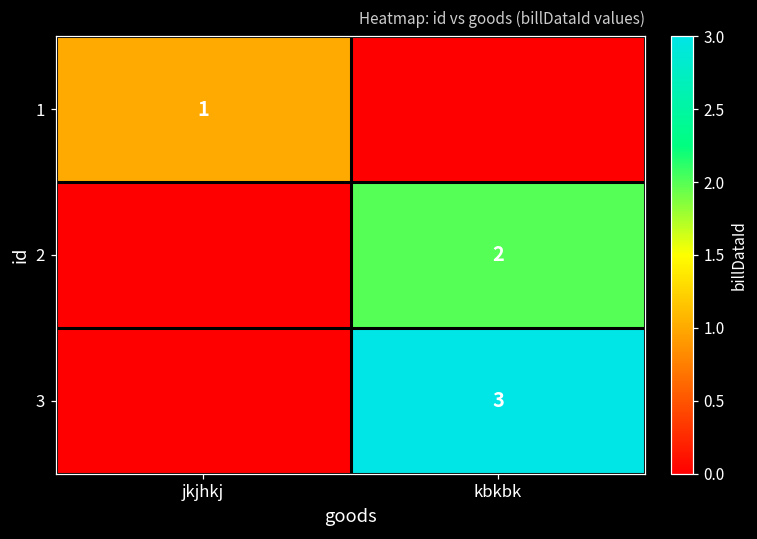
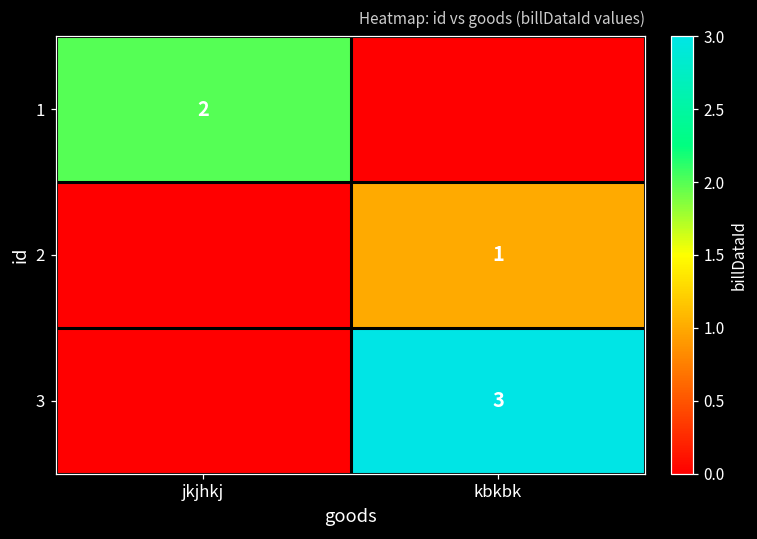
1, jkjhkj: 1 -> 2
2, kbkbk: 2 -> 1
